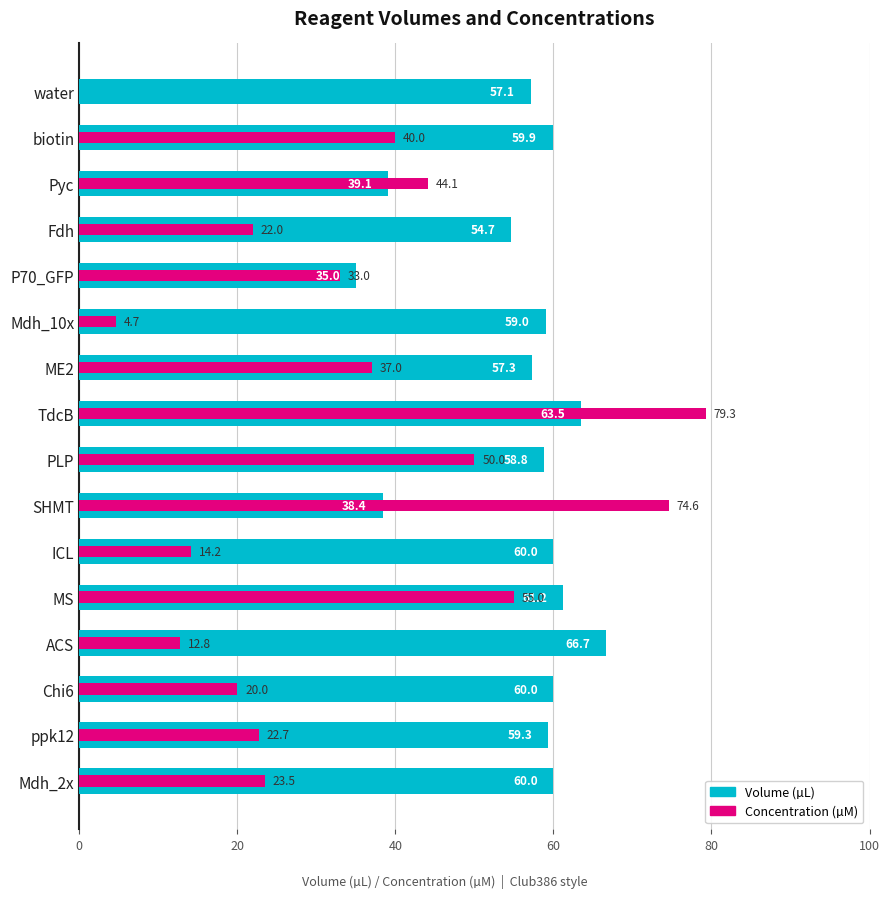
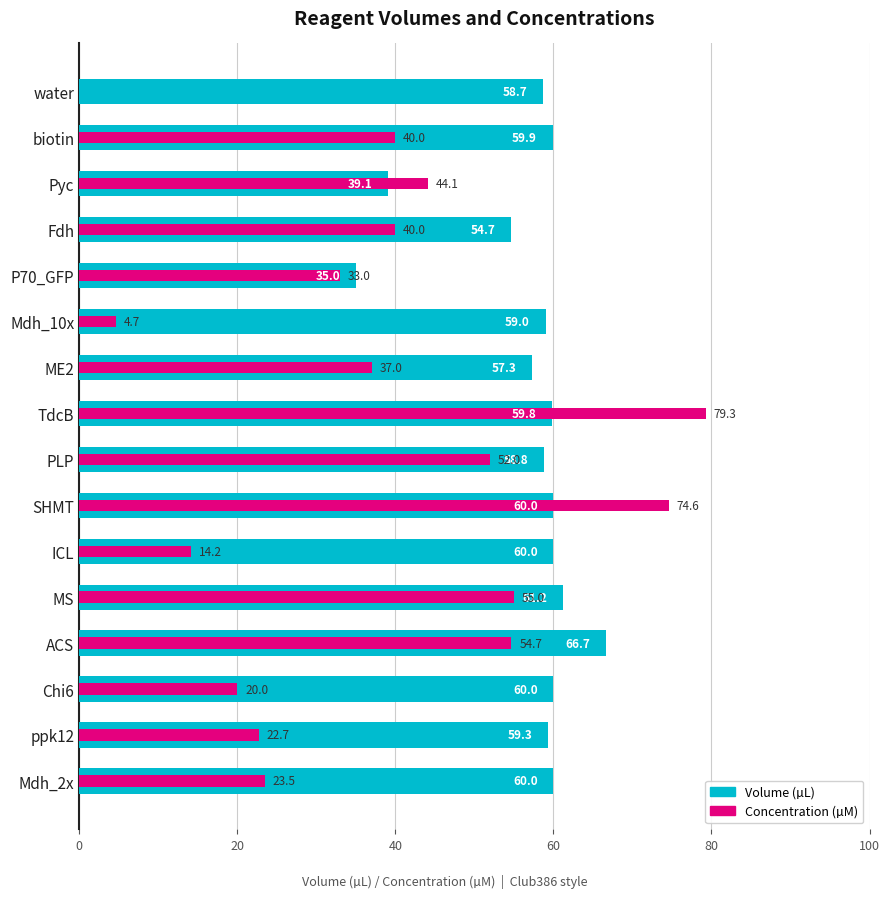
Volume (µL), water: 57.1 -> 58.7
Concentration (µM), Fdh: 22.0 -> 40.0
Volume (µL), TdcB: 63.5 -> 59.8
Concentration (µM), PLP: 50.0 -> 52.0
Volume (µL), SHMT: 38.4 -> 60.0
Concentration (µM), ACS: 12.8 -> 54.7
